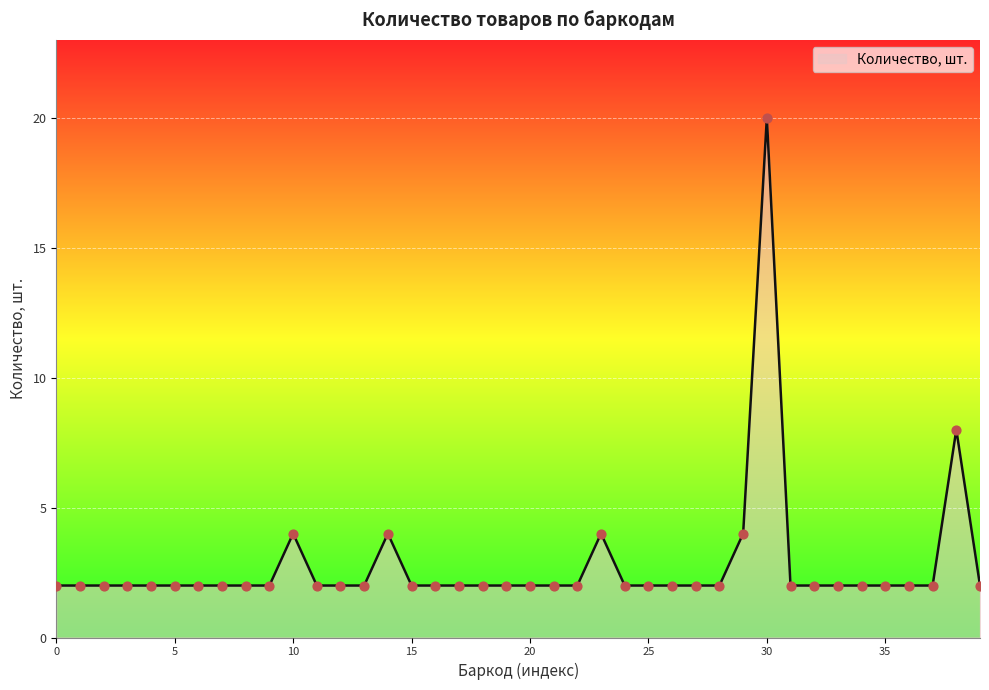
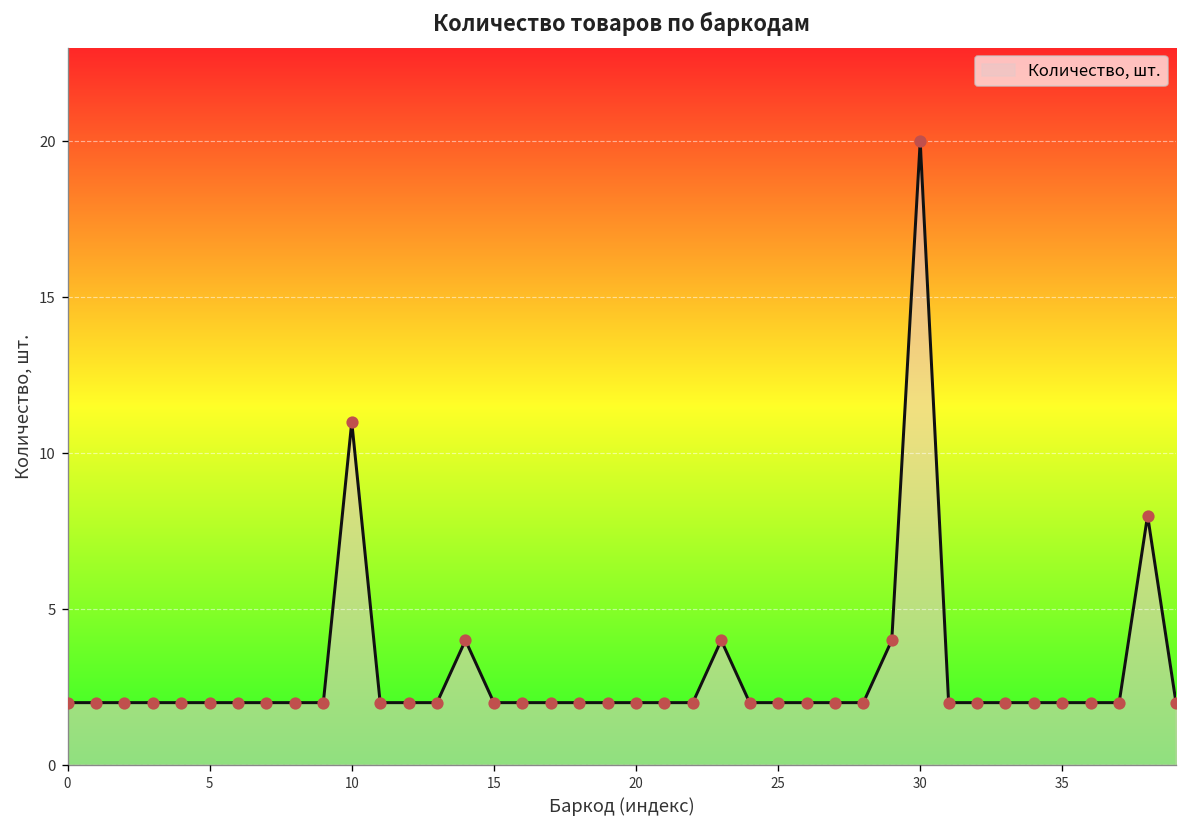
10: 4 -> 11
